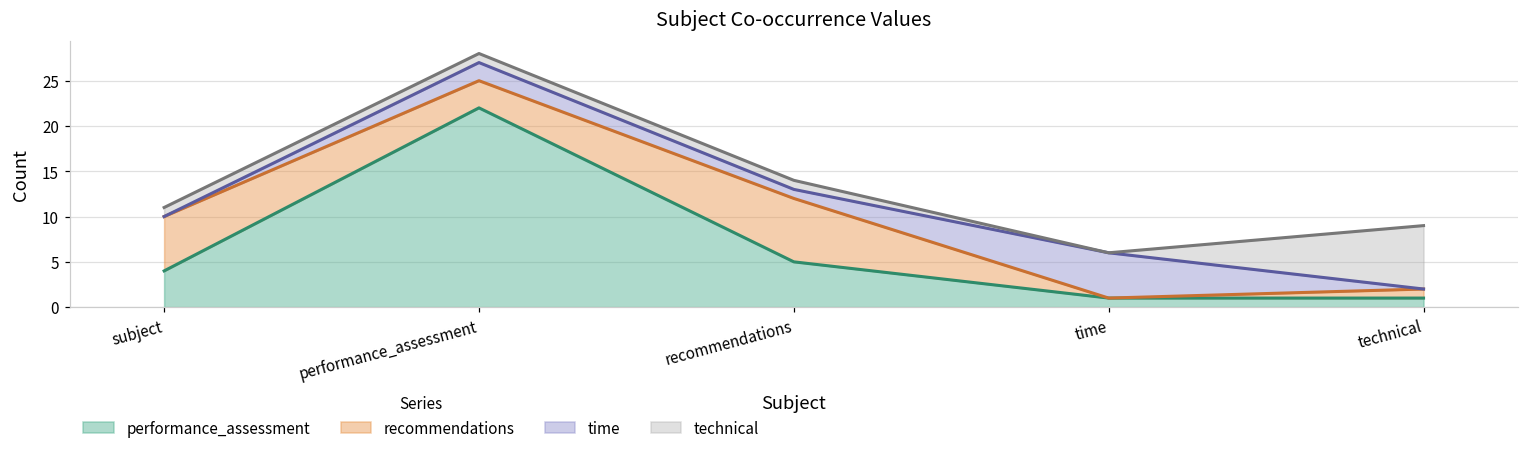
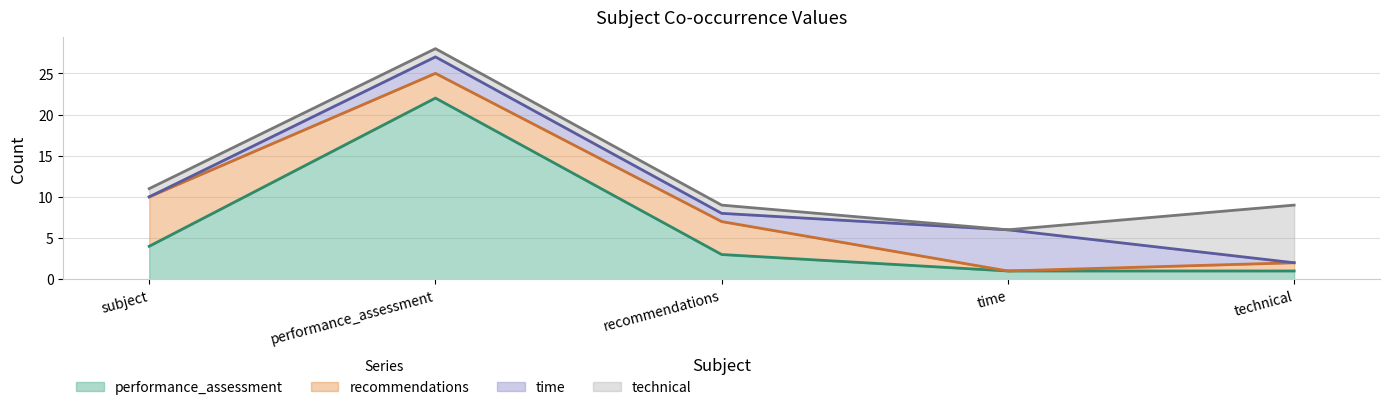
performance_assessment, recommendations: 5 -> 3
recommendations, recommendations: 7 -> 4
